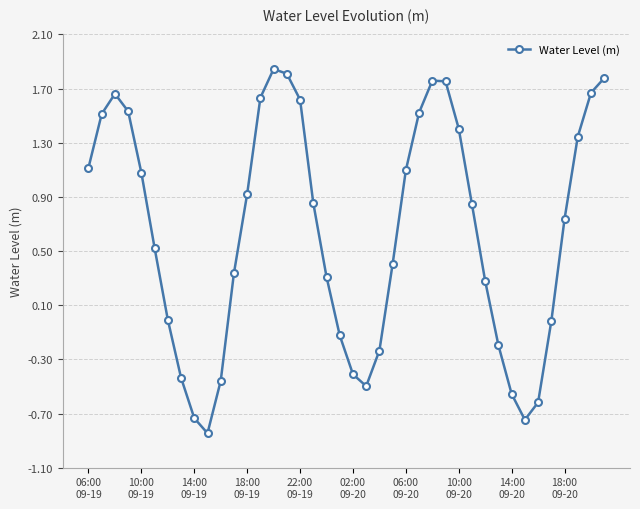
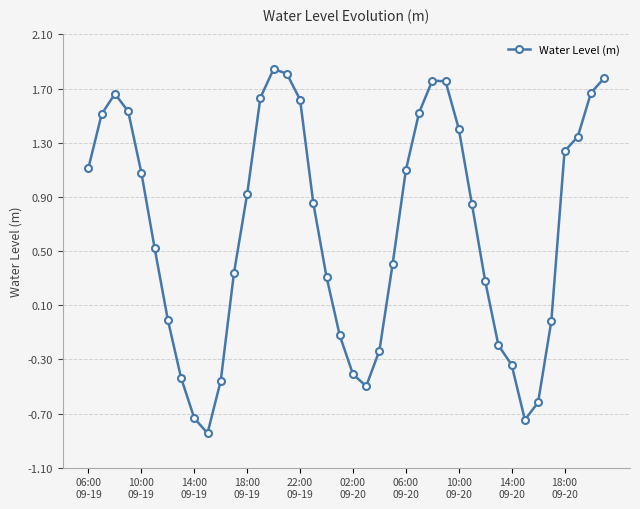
14:00 09-20: -0.56 -> -0.34
18:00 09-20: 0.74 -> 1.24
